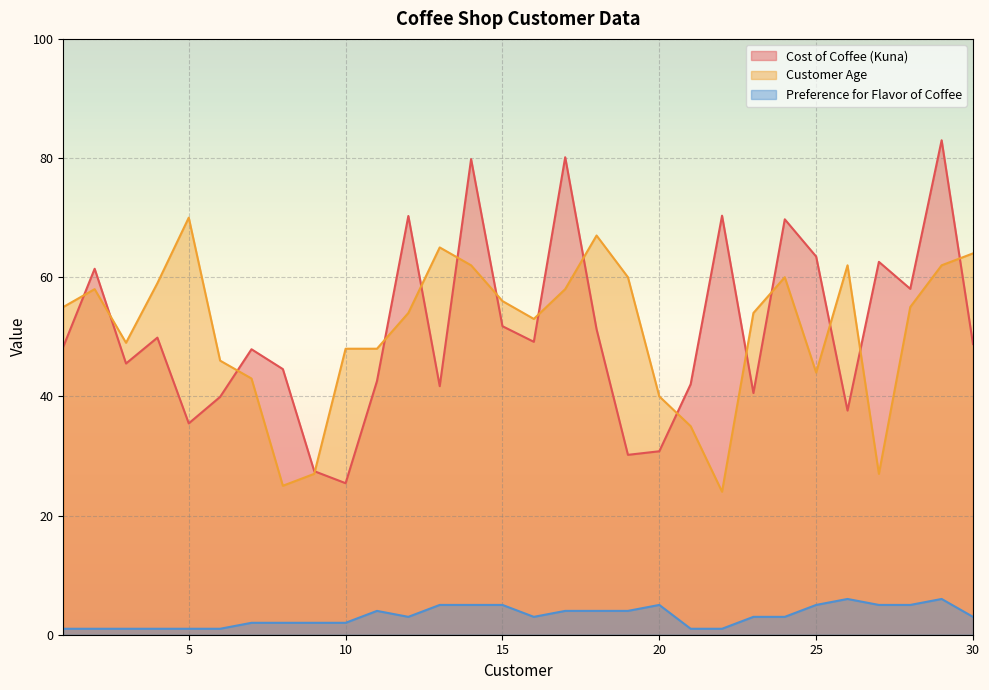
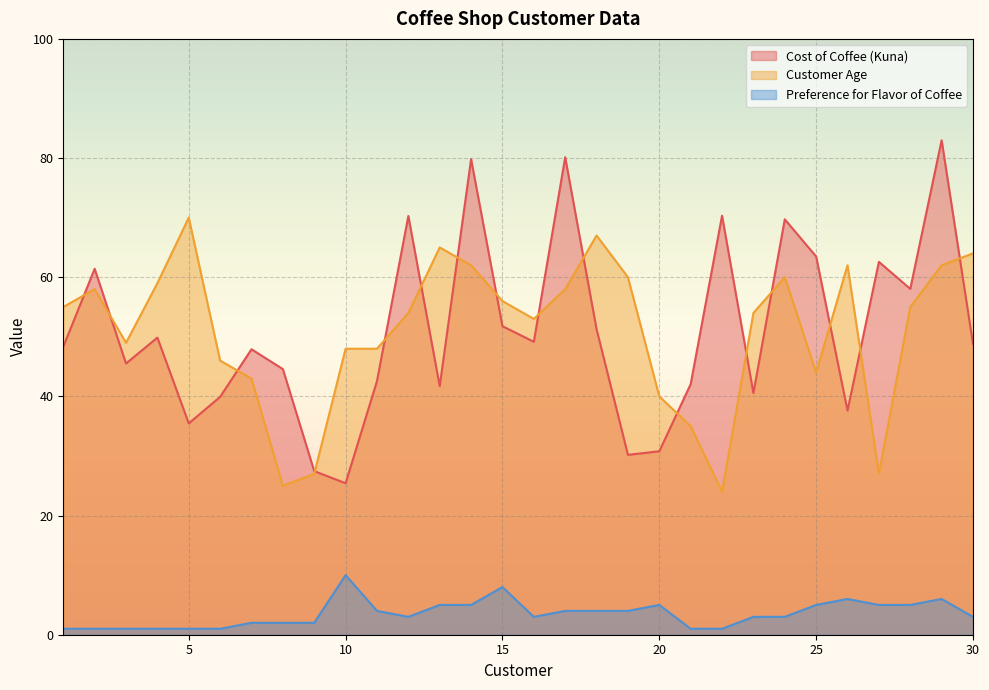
Preference for Flavor of Coffee, 10: 2 -> 10
Preference for Flavor of Coffee, 15: 5 -> 8
